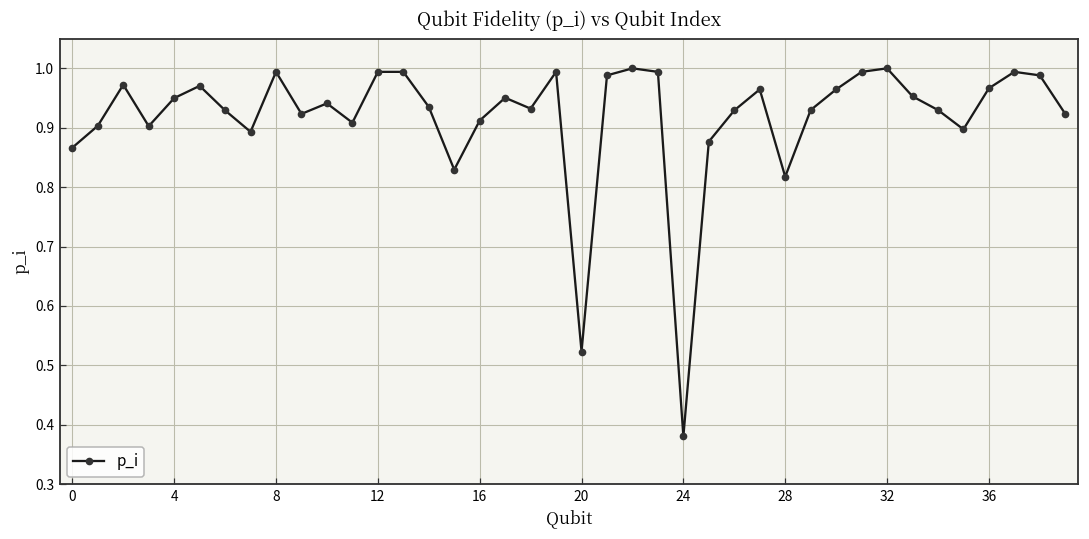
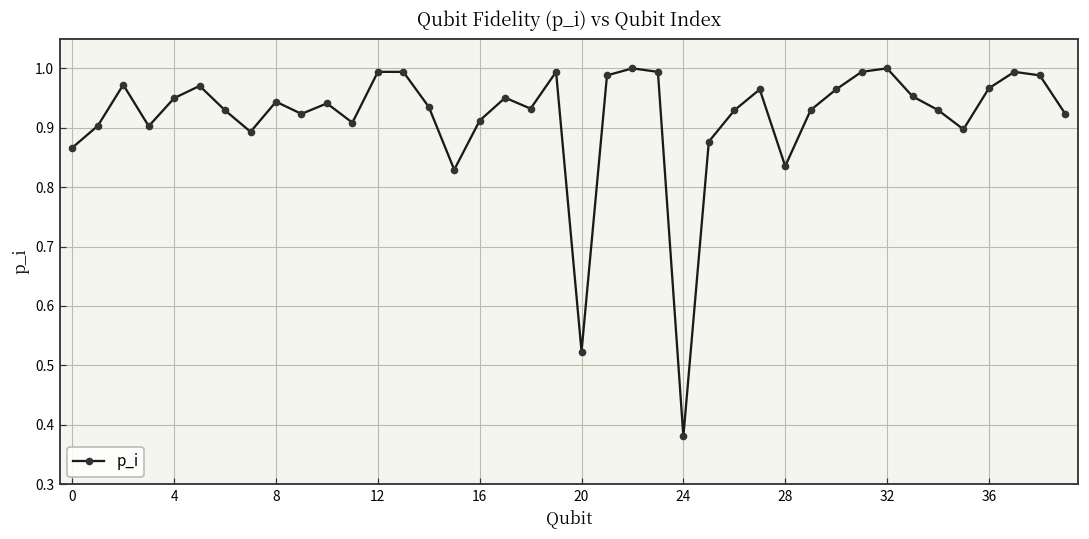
8: 0.99 -> 0.94
28: 0.82 -> 0.84
